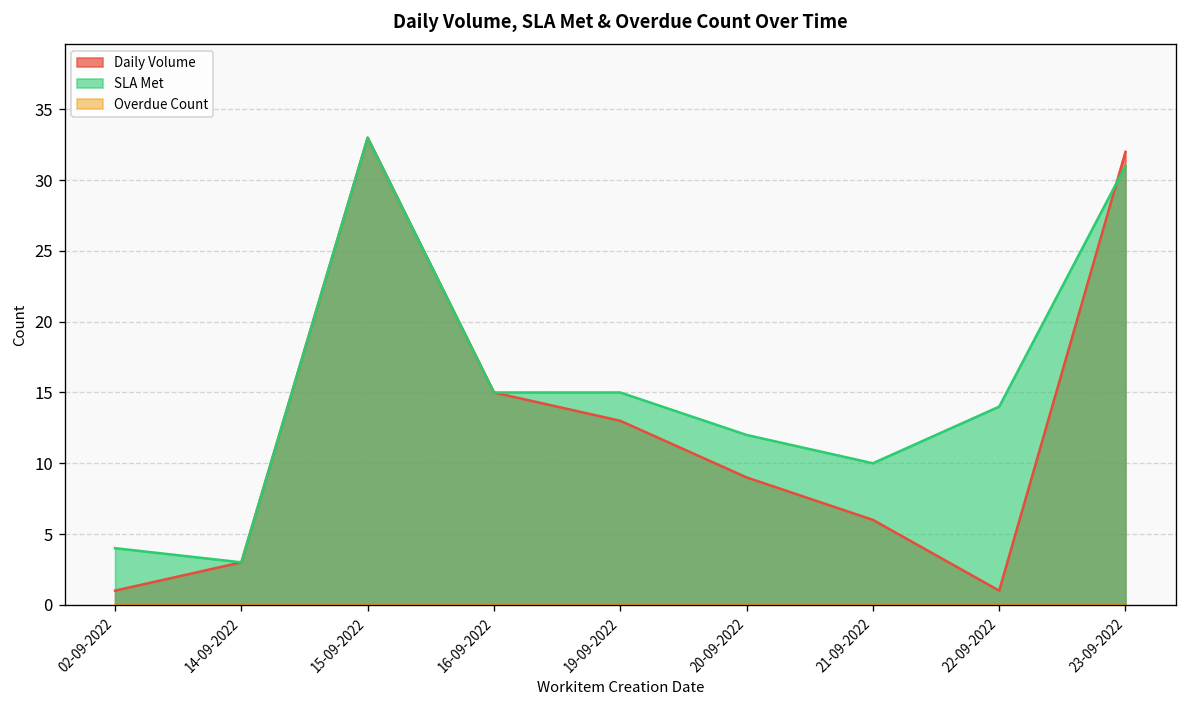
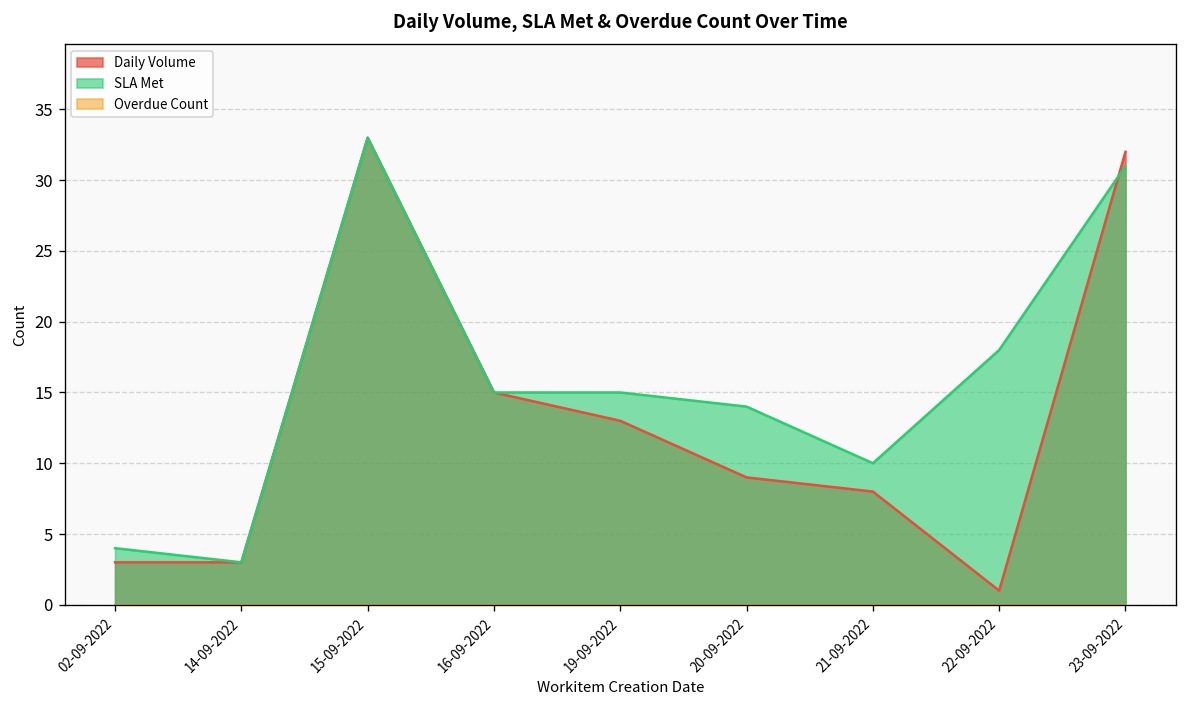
Daily Volume, 02-09-2022: 1 -> 3
SLA Met, 20-09-2022: 12 -> 14
Daily Volume, 21-09-2022: 6 -> 8
SLA Met, 22-09-2022: 14 -> 18
